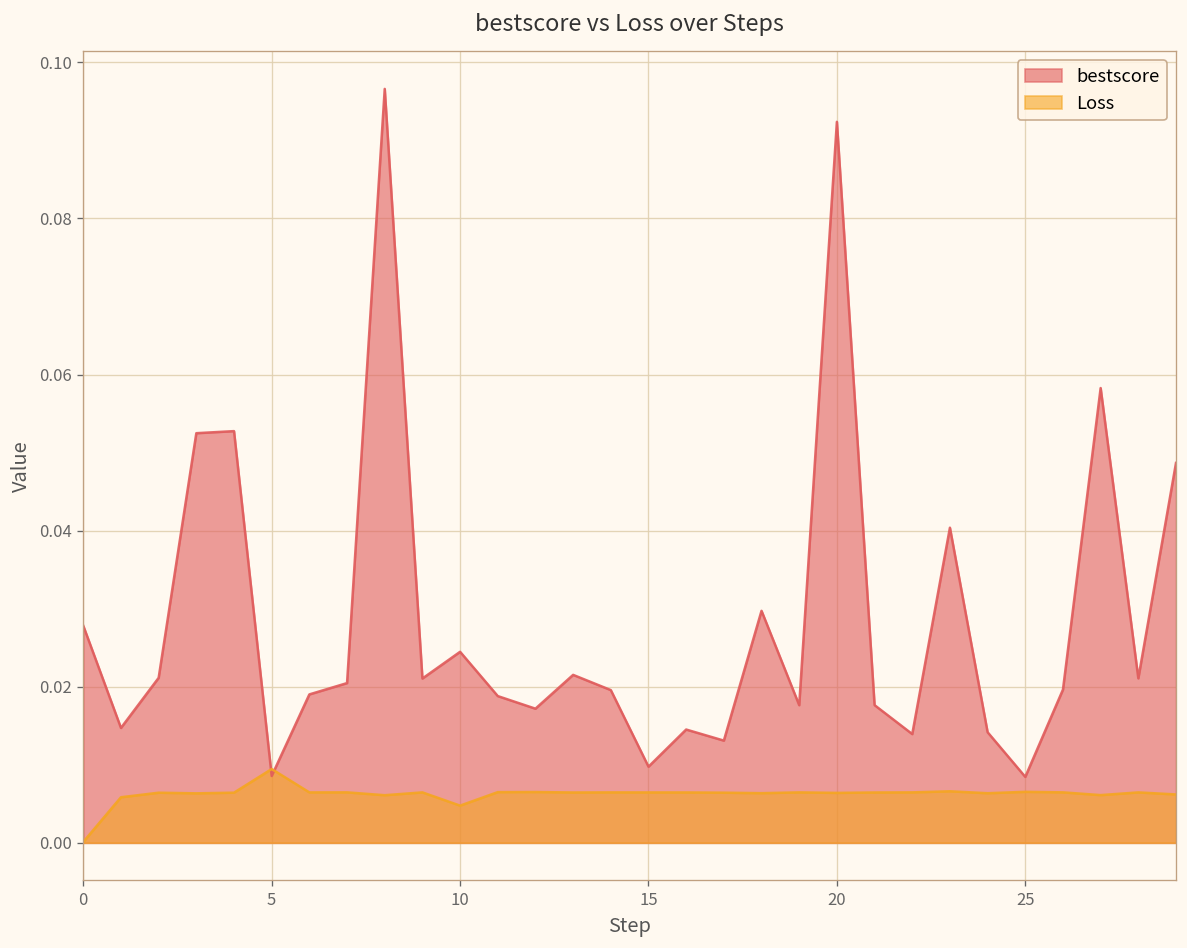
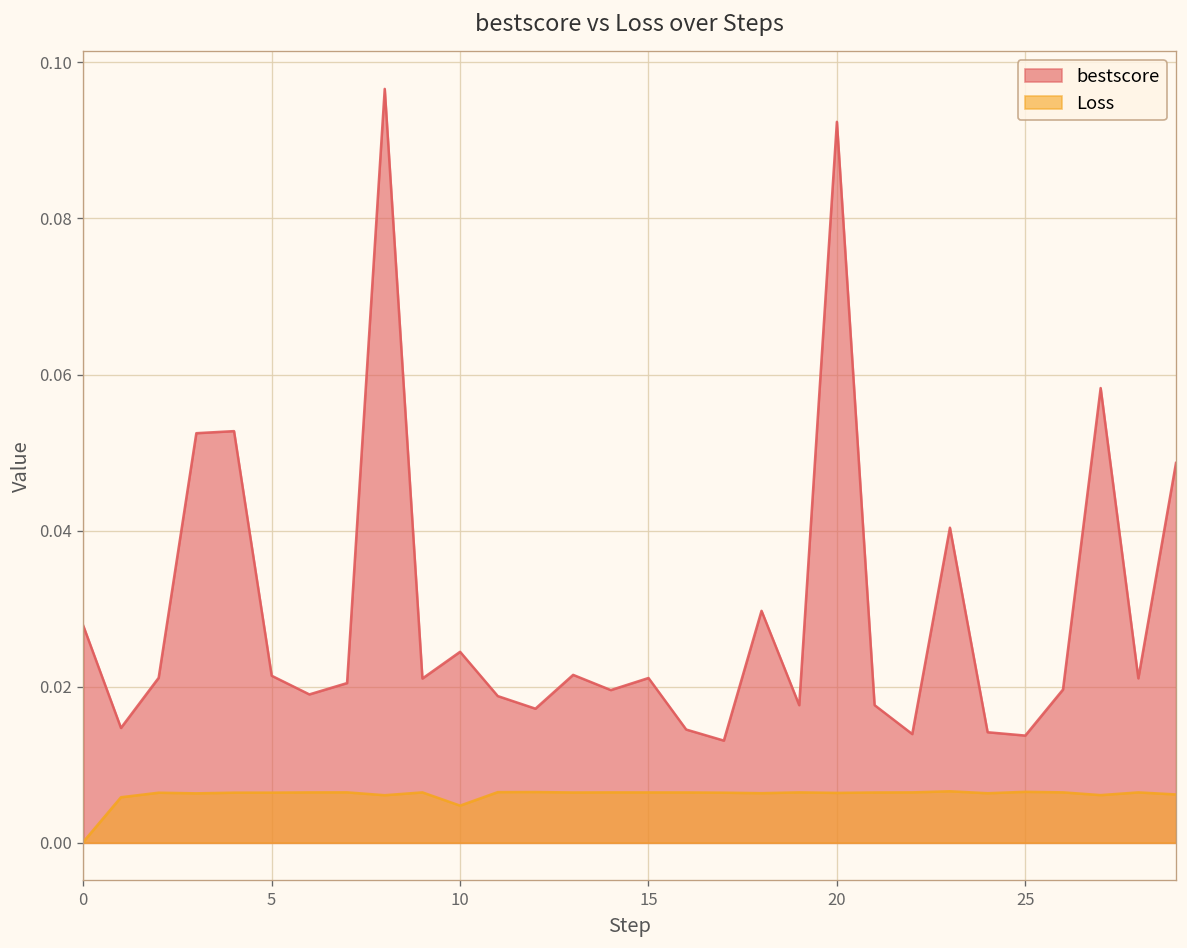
bestscore, 5: 0.009 -> 0.021
Loss, 5: 0.009 -> 0.006
bestscore, 15: 0.010 -> 0.021
bestscore, 25: 0.008 -> 0.014
